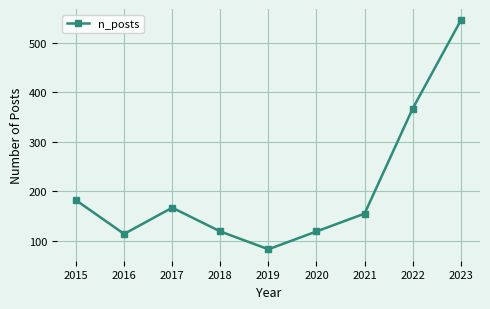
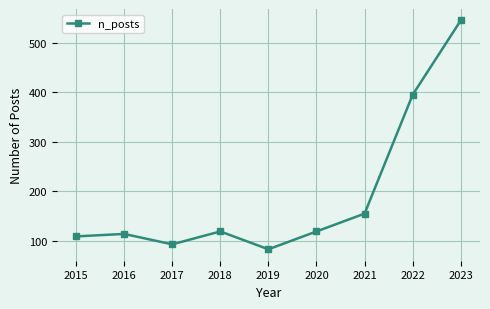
2015: 180 -> 110
2017: 170 -> 90
2022: 370 -> 400
